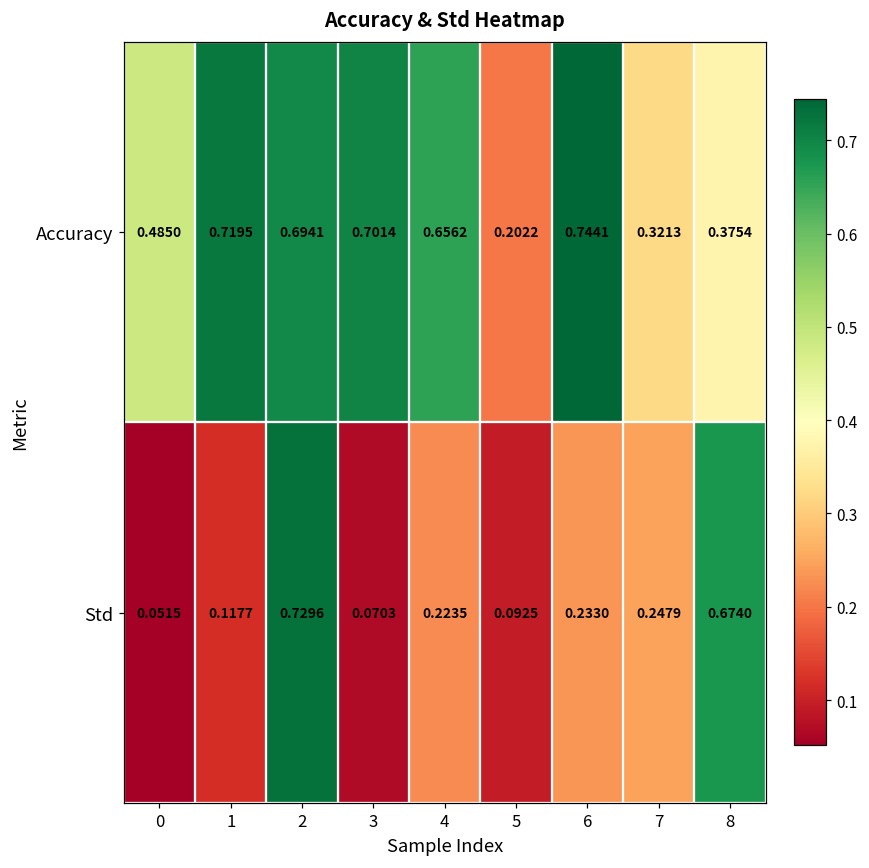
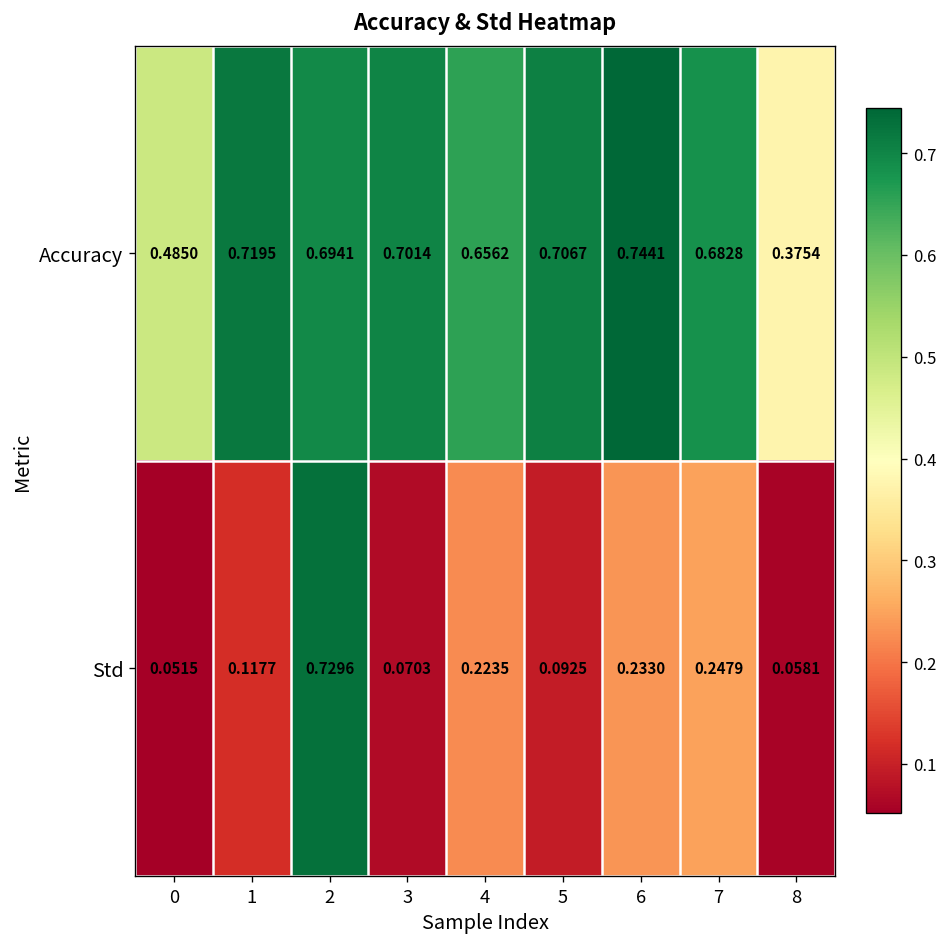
Accuracy, 5: 0.2022 -> 0.7067
Accuracy, 7: 0.3213 -> 0.6828
Std, 8: 0.6740 -> 0.0581
